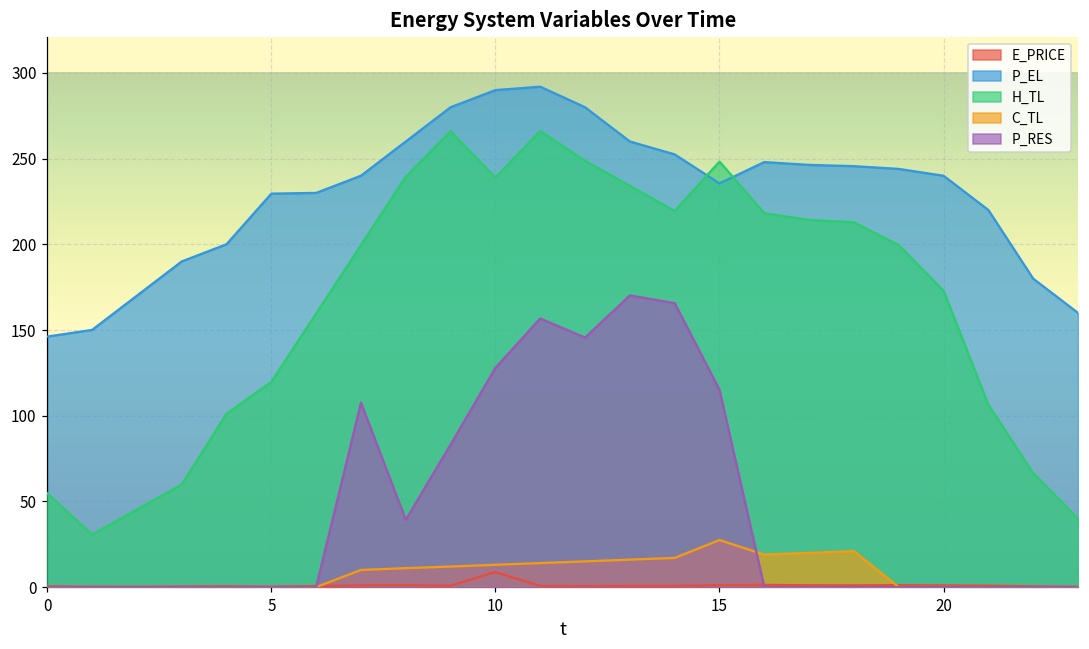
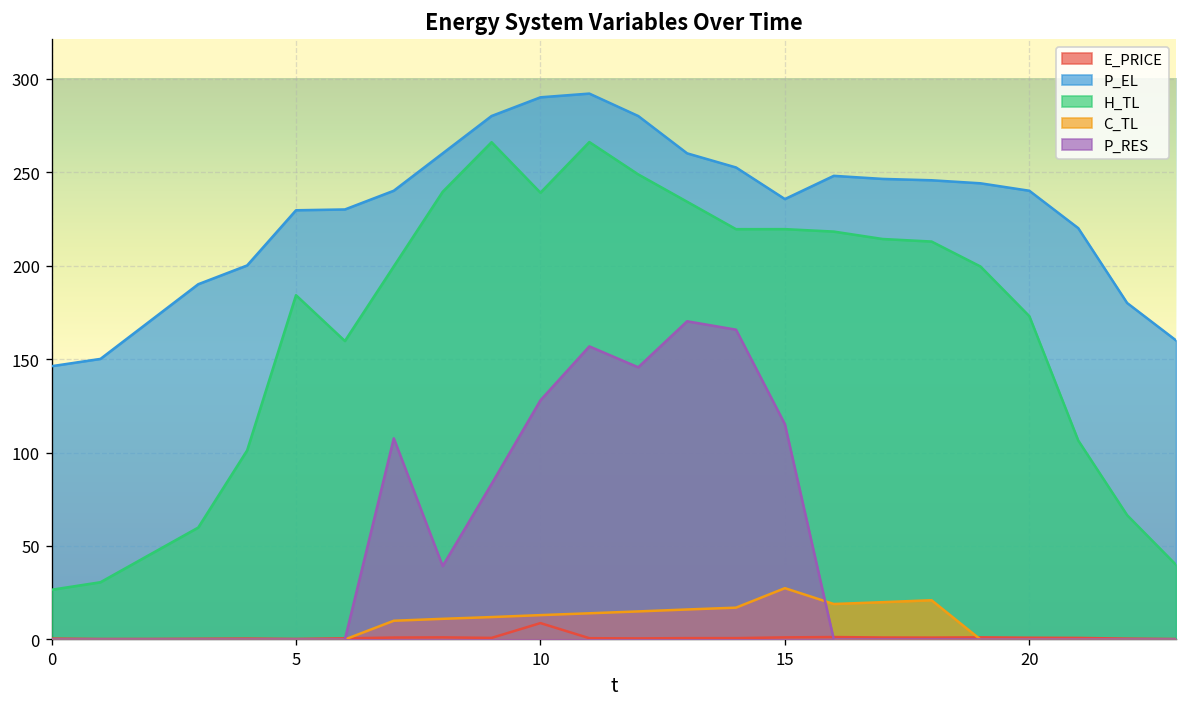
H_TL, 0: 55 -> 27
H_TL, 5: 120 -> 184
H_TL, 15: 248 -> 219
